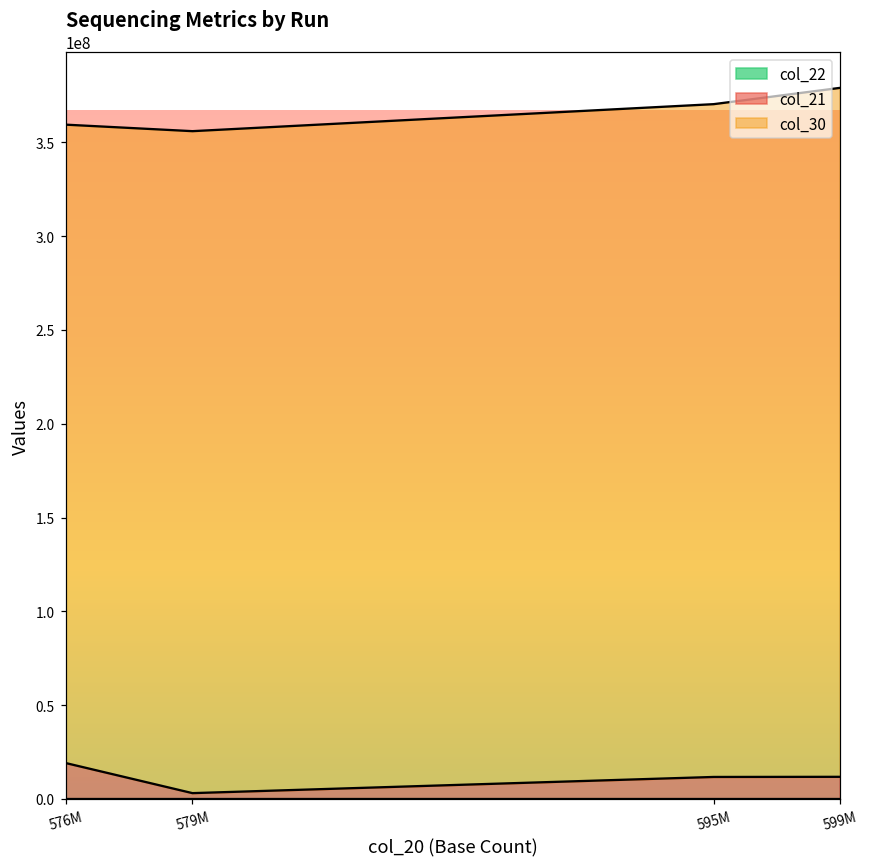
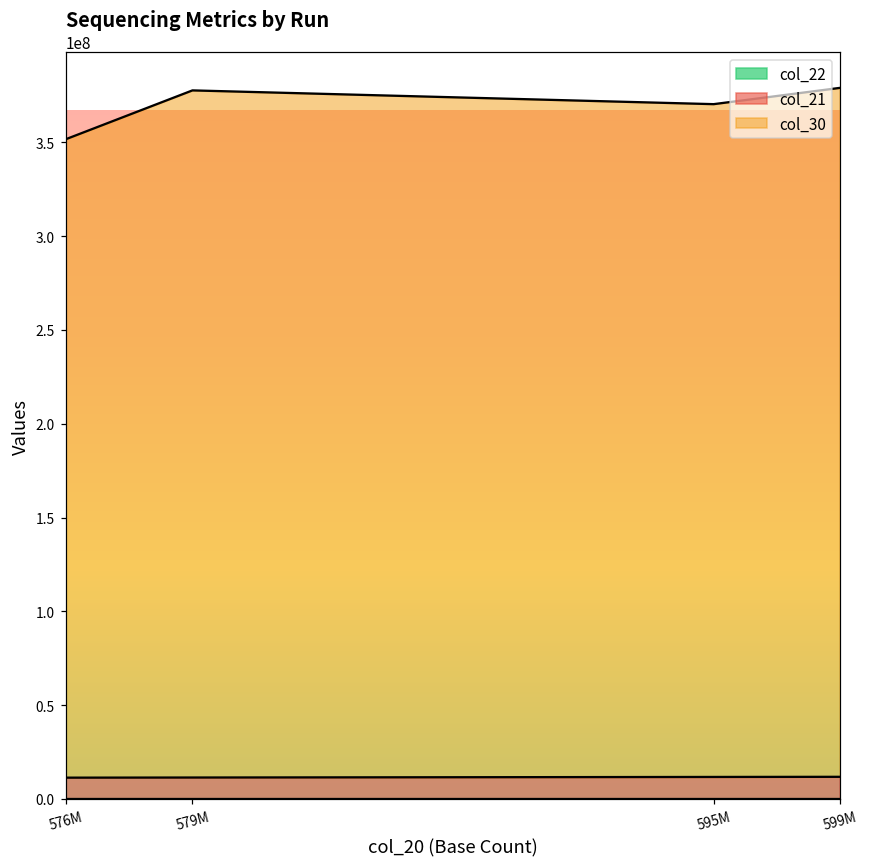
col_21, 576M: 19000000 -> 11000000
col_21, 579M: 3000000 -> 11000000
col_30, 579M: 353000000 -> 366000000
